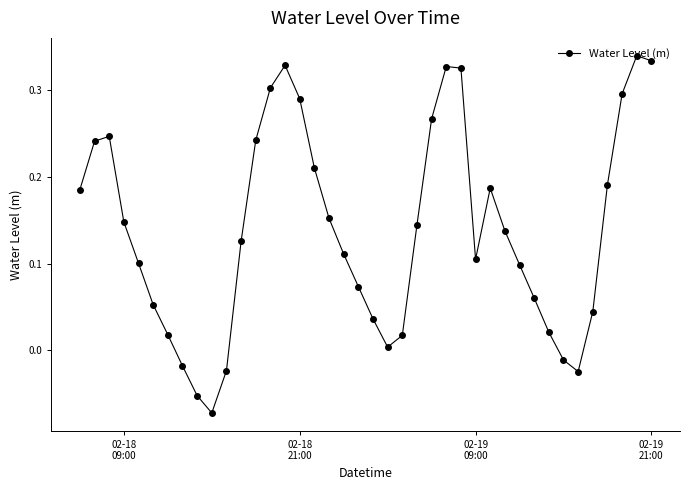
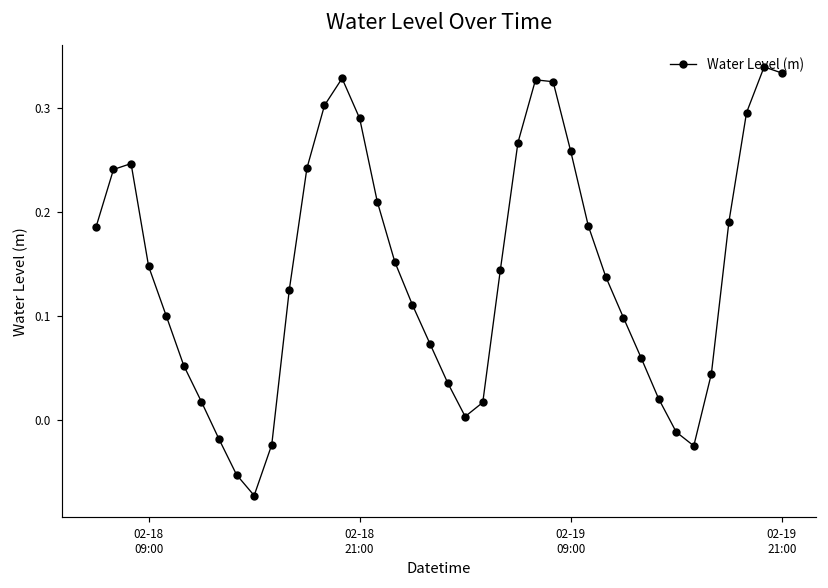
02-19 09:00: 0.10 -> 0.26
